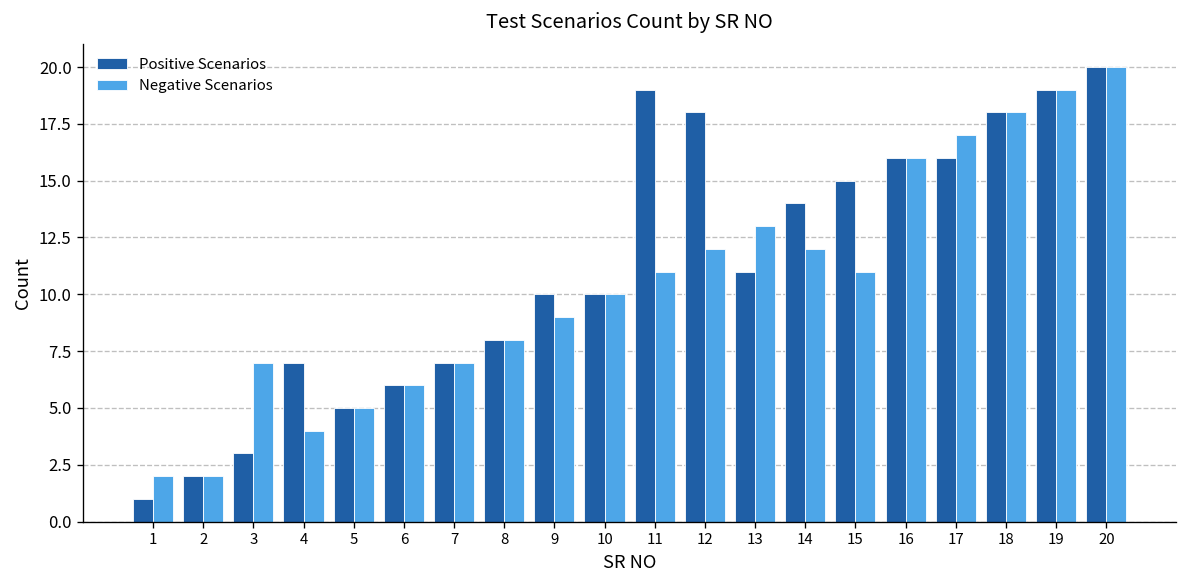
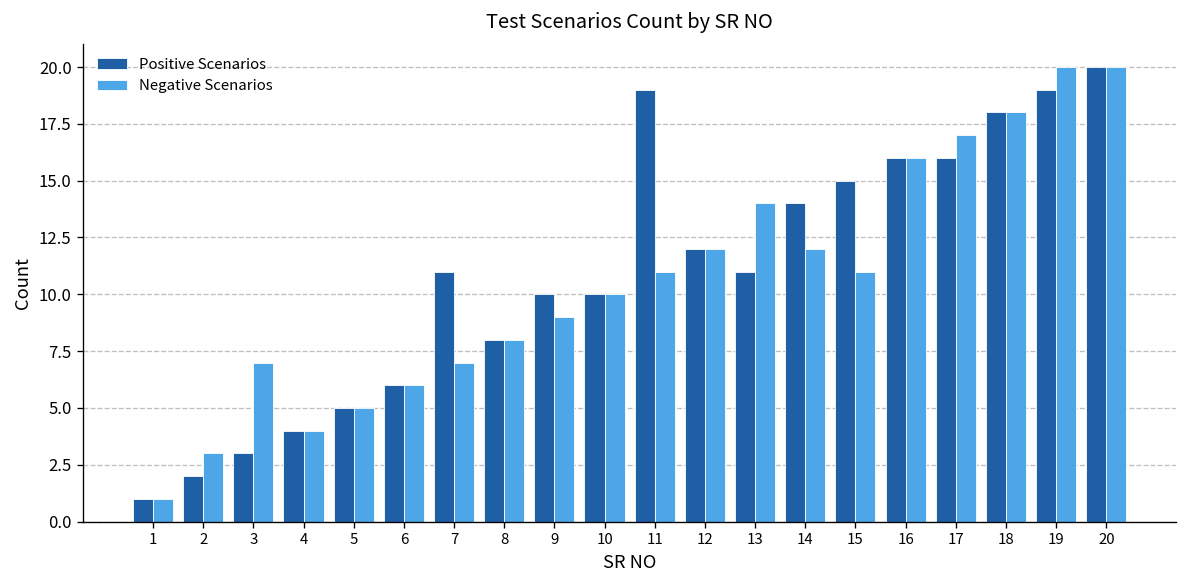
Negative Scenarios, 1: 2 -> 1
Negative Scenarios, 2: 2 -> 3
Positive Scenarios, 4: 7 -> 4
Positive Scenarios, 7: 7 -> 11
Positive Scenarios, 12: 18 -> 12
Negative Scenarios, 13: 13 -> 14
Negative Scenarios, 19: 19 -> 20
